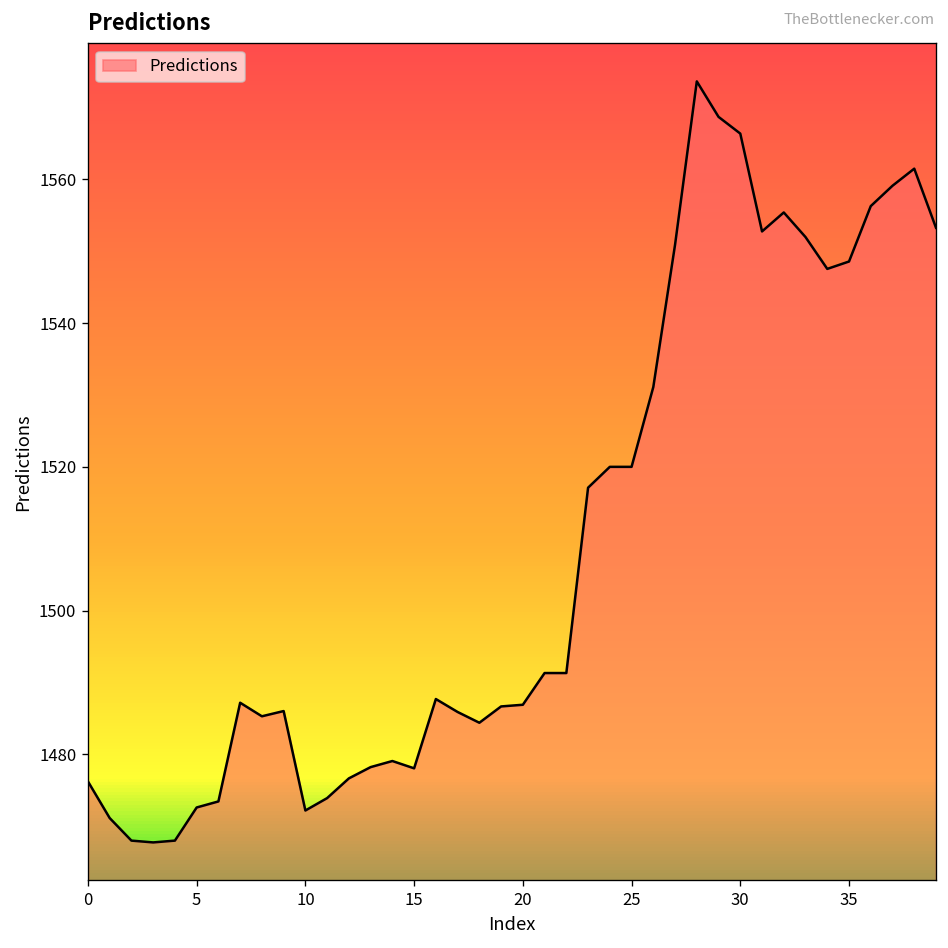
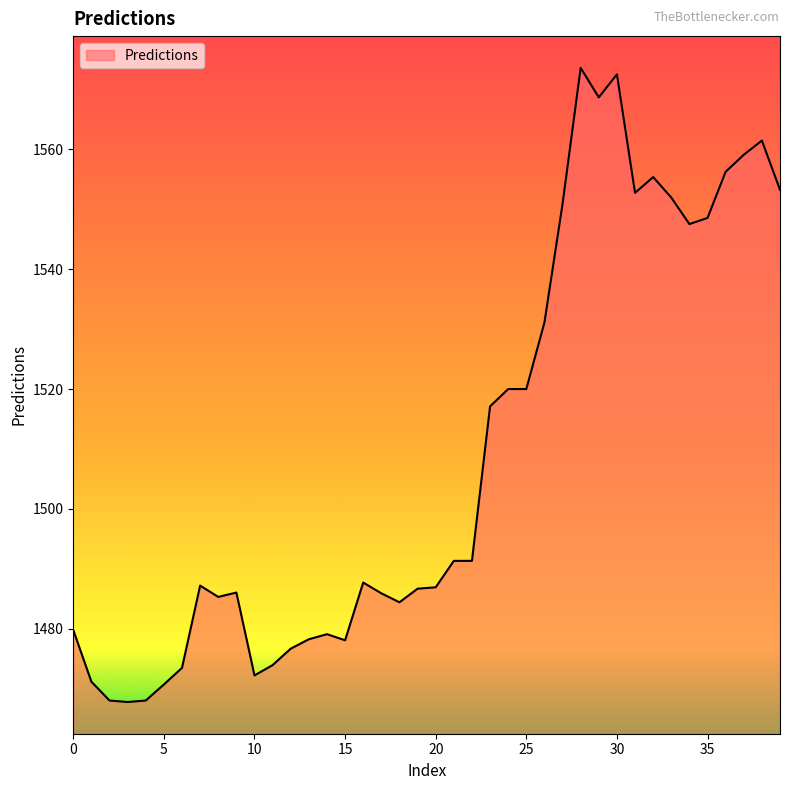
0: 1476 -> 1480
5: 1473 -> 1471
30: 1566 -> 1573
